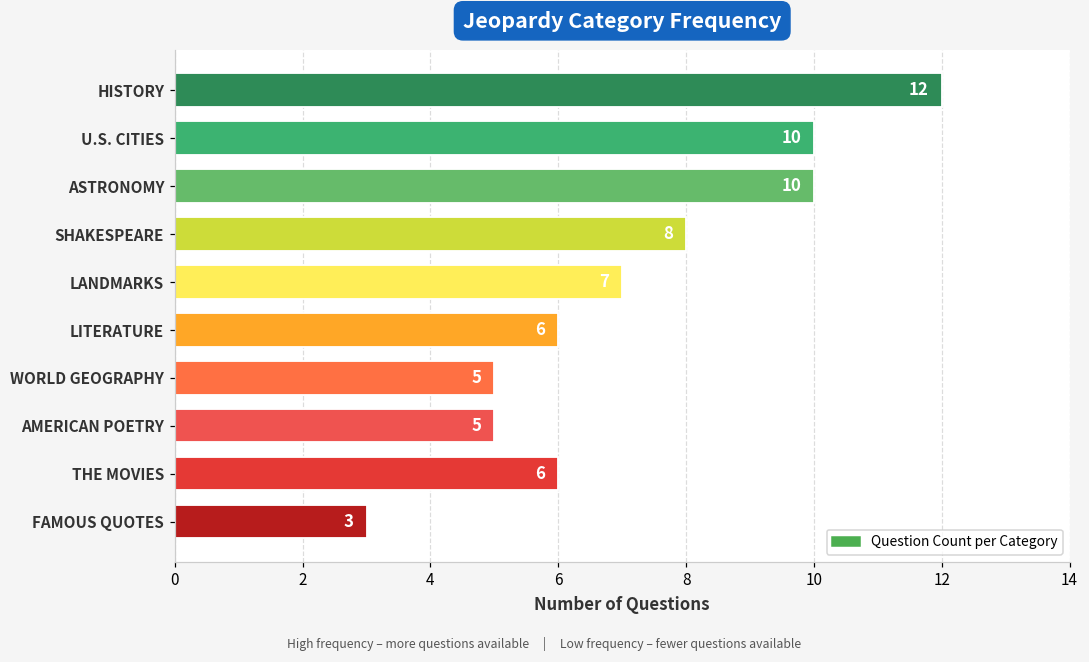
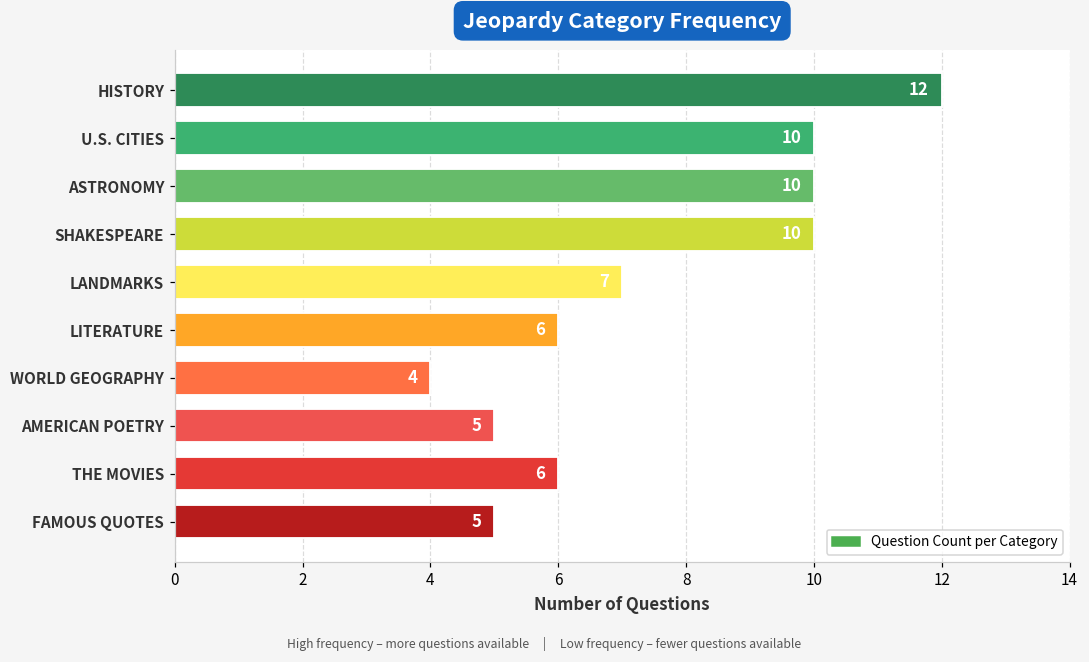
SHAKESPEARE: 8 -> 10
WORLD GEOGRAPHY: 5 -> 4
FAMOUS QUOTES: 3 -> 5
